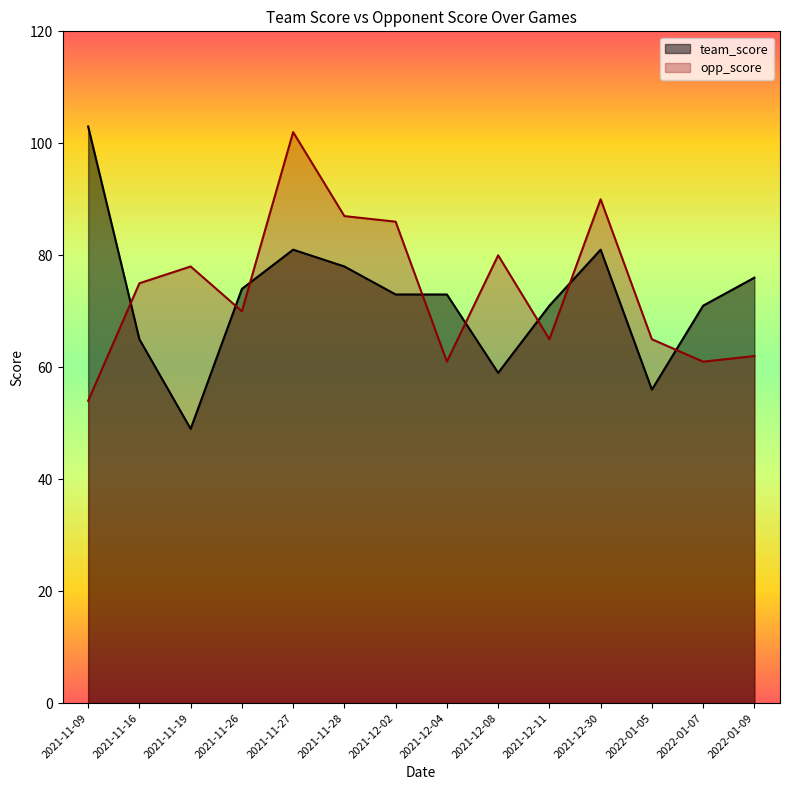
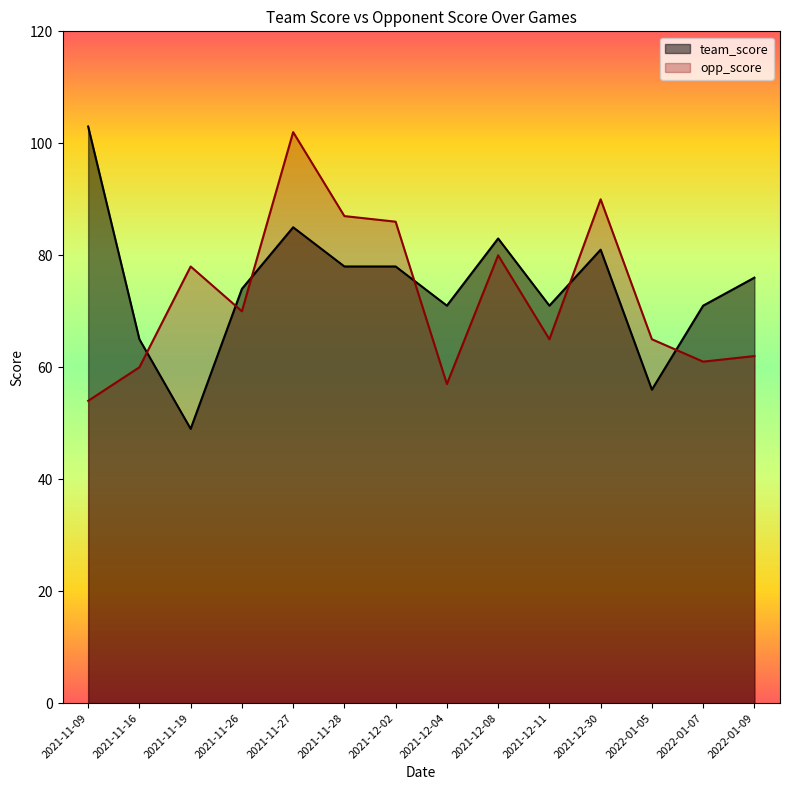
opp_score, 2021-11-16: 75 -> 60
team_score, 2021-11-27: 81 -> 85
team_score, 2021-12-02: 73 -> 78
team_score, 2021-12-04: 73 -> 71
opp_score, 2021-12-04: 61 -> 57
team_score, 2021-12-08: 59 -> 83
